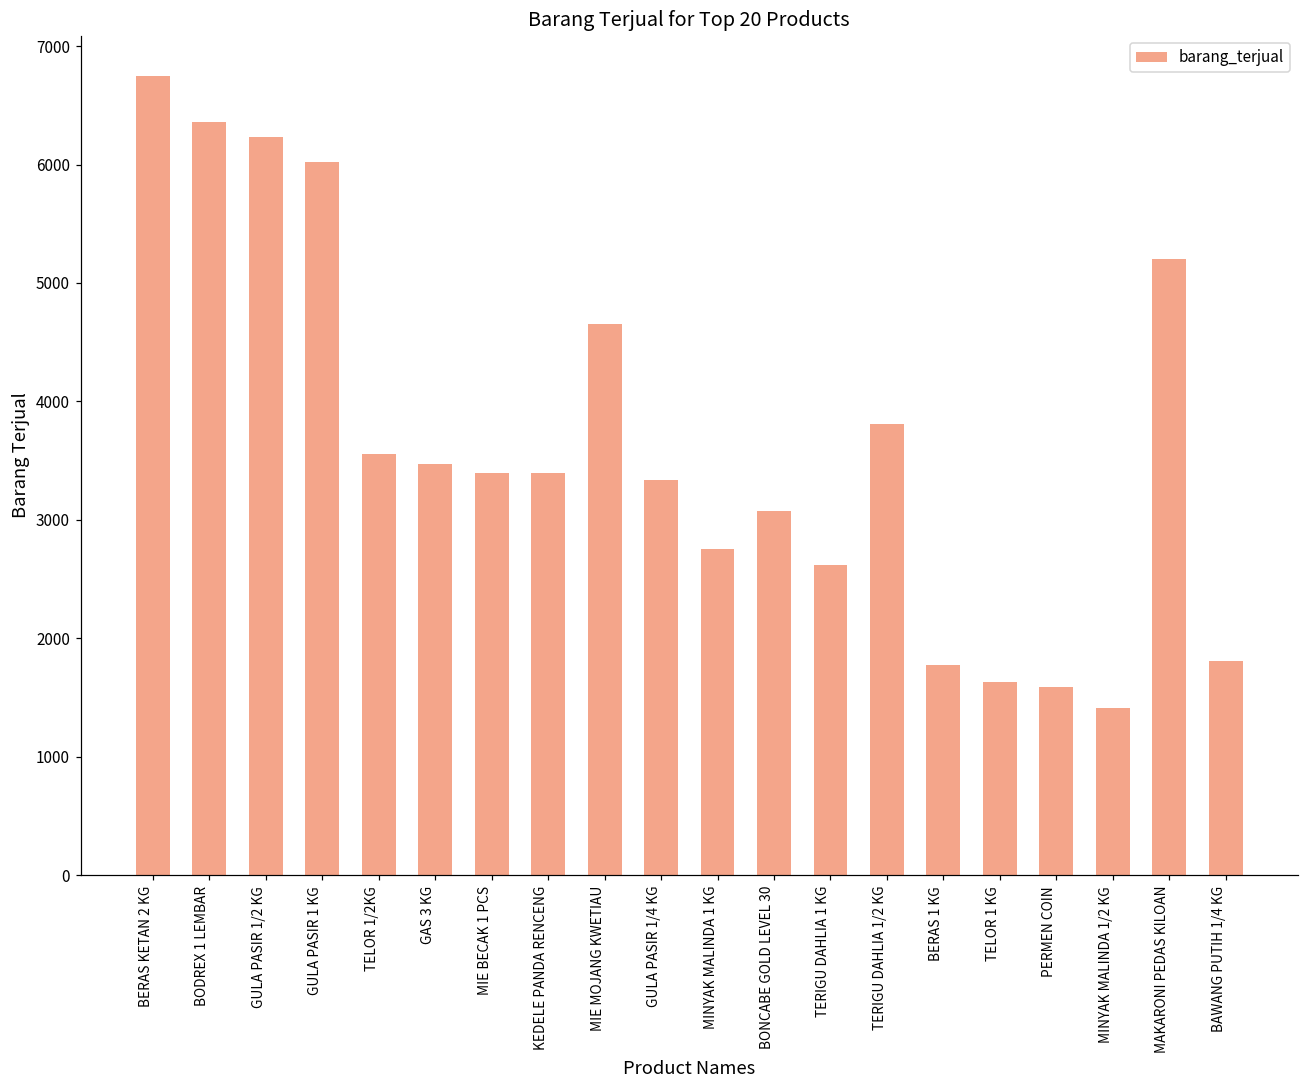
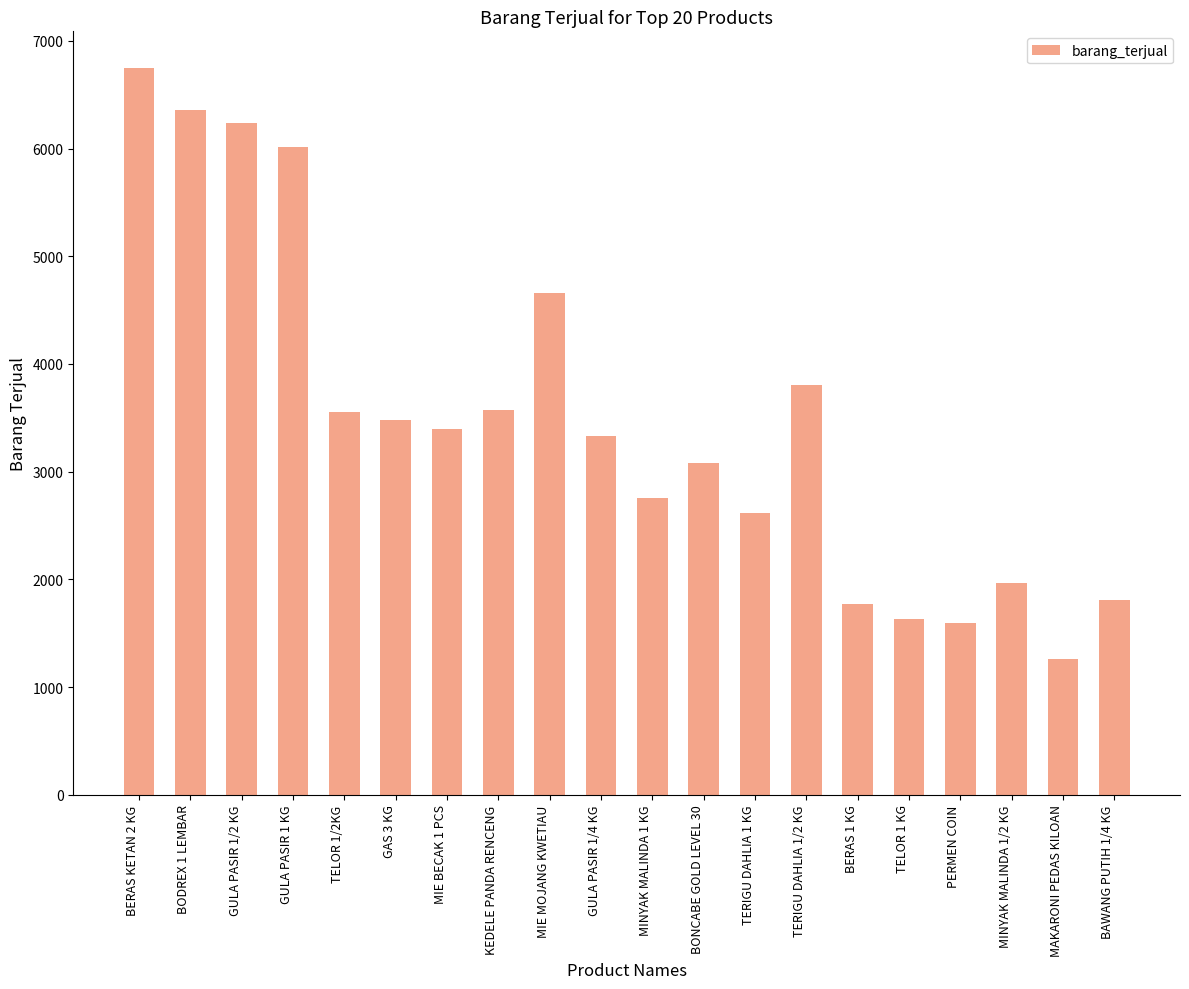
KEDELE PANDA RENCENG: 3400 -> 3570
MINYAK MALINDA 1/2 KG: 1410 -> 1970
MAKARONI PEDAS KILOAN: 5200 -> 1260
